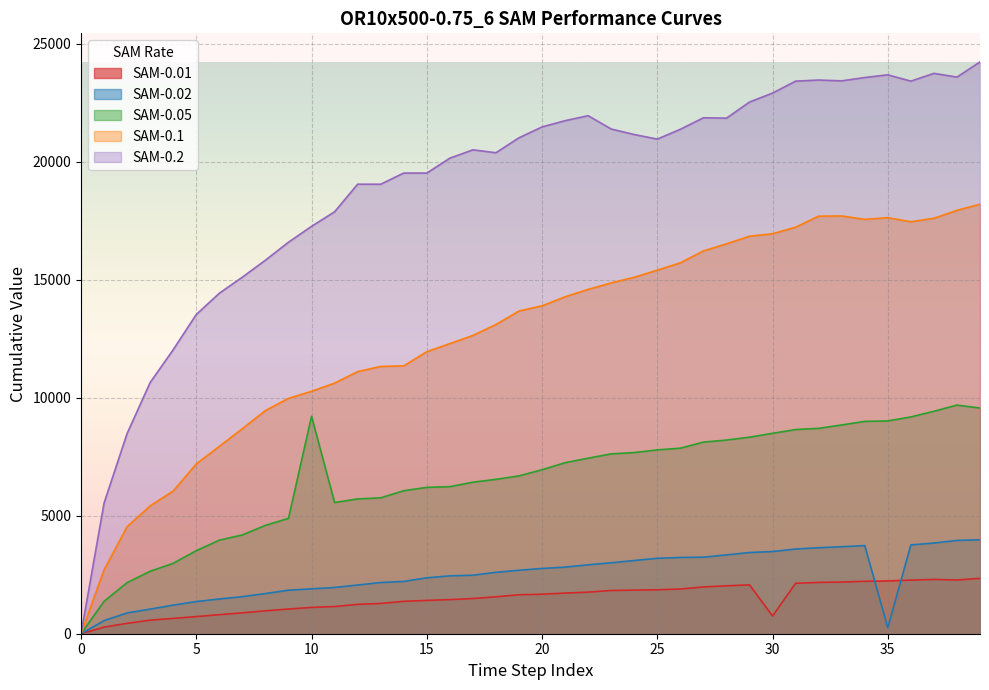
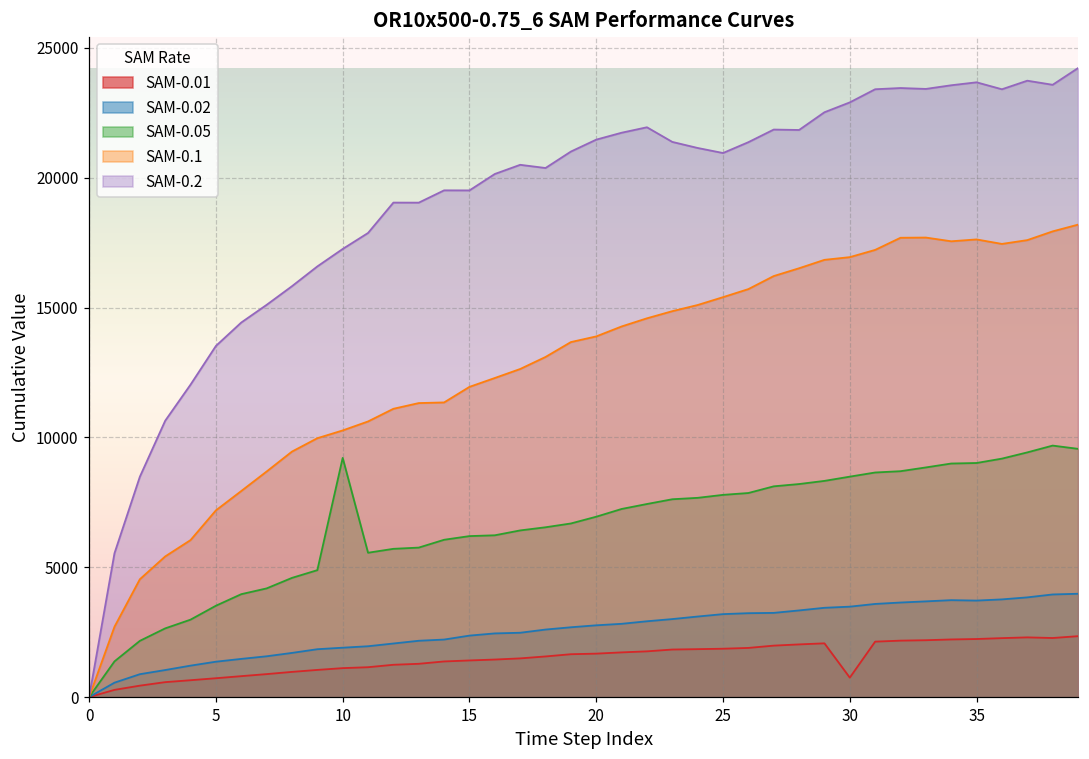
SAM-0.02, 35: 300 -> 3700
